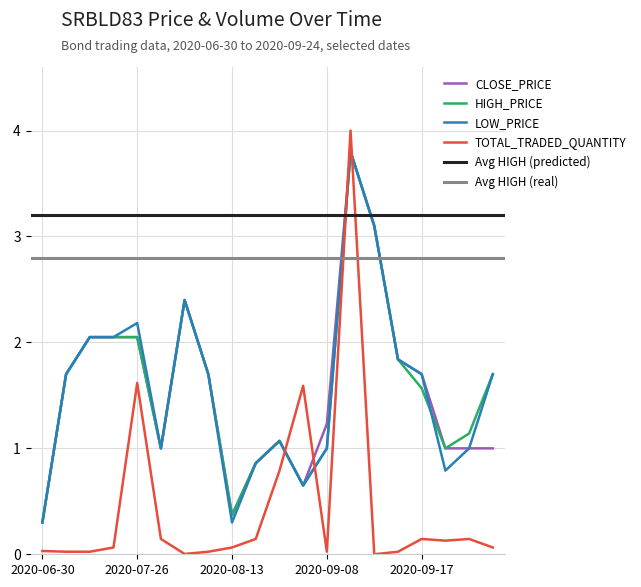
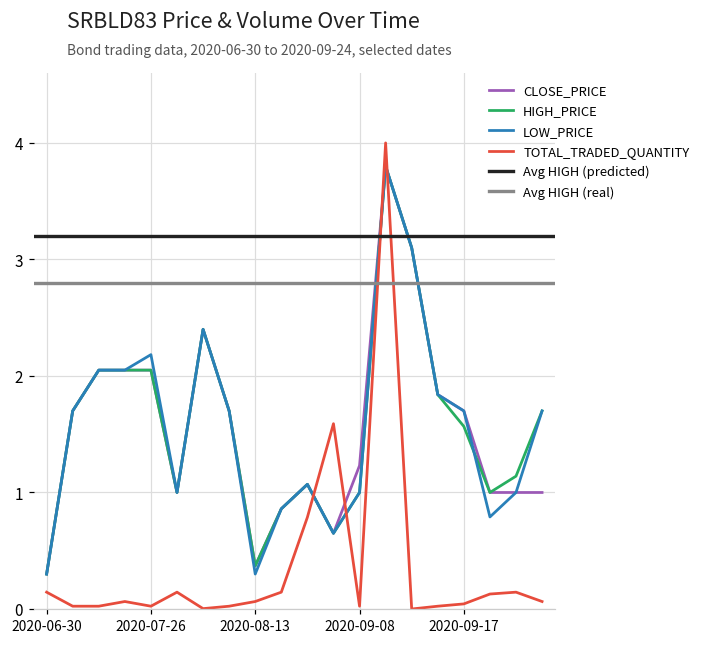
TOTAL_TRADED_QUANTITY, 2020-06-30: 0.03 -> 0.14
TOTAL_TRADED_QUANTITY, 2020-07-26: 1.62 -> 0.02
TOTAL_TRADED_QUANTITY, 2020-09-17: 0.14 -> 0.04
